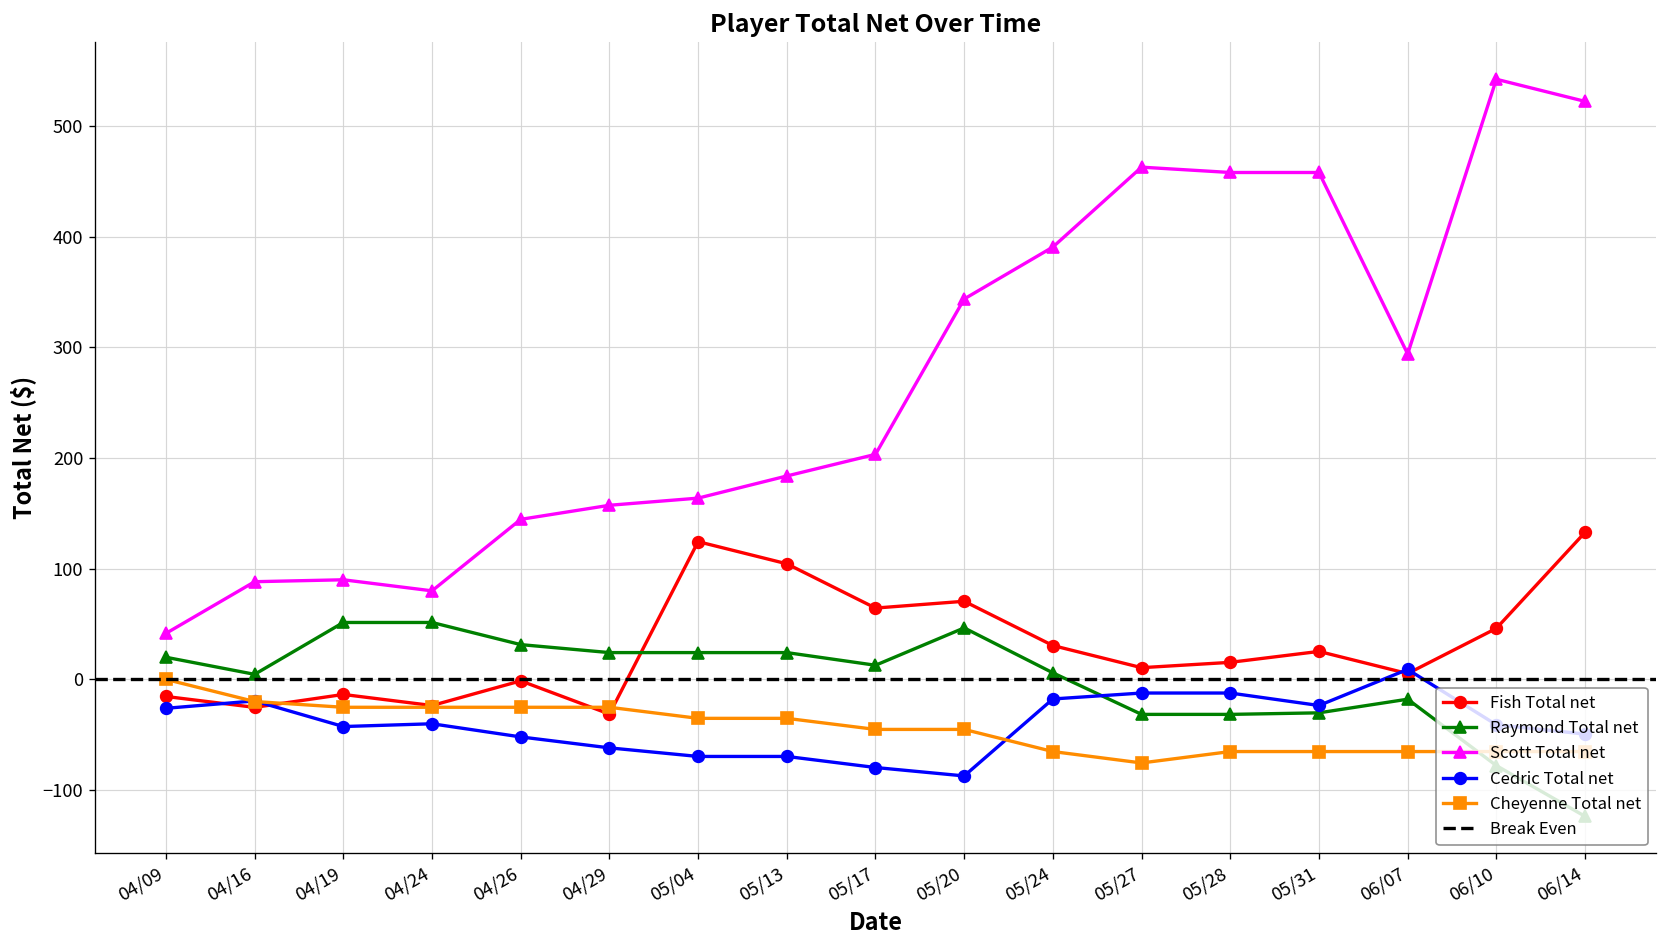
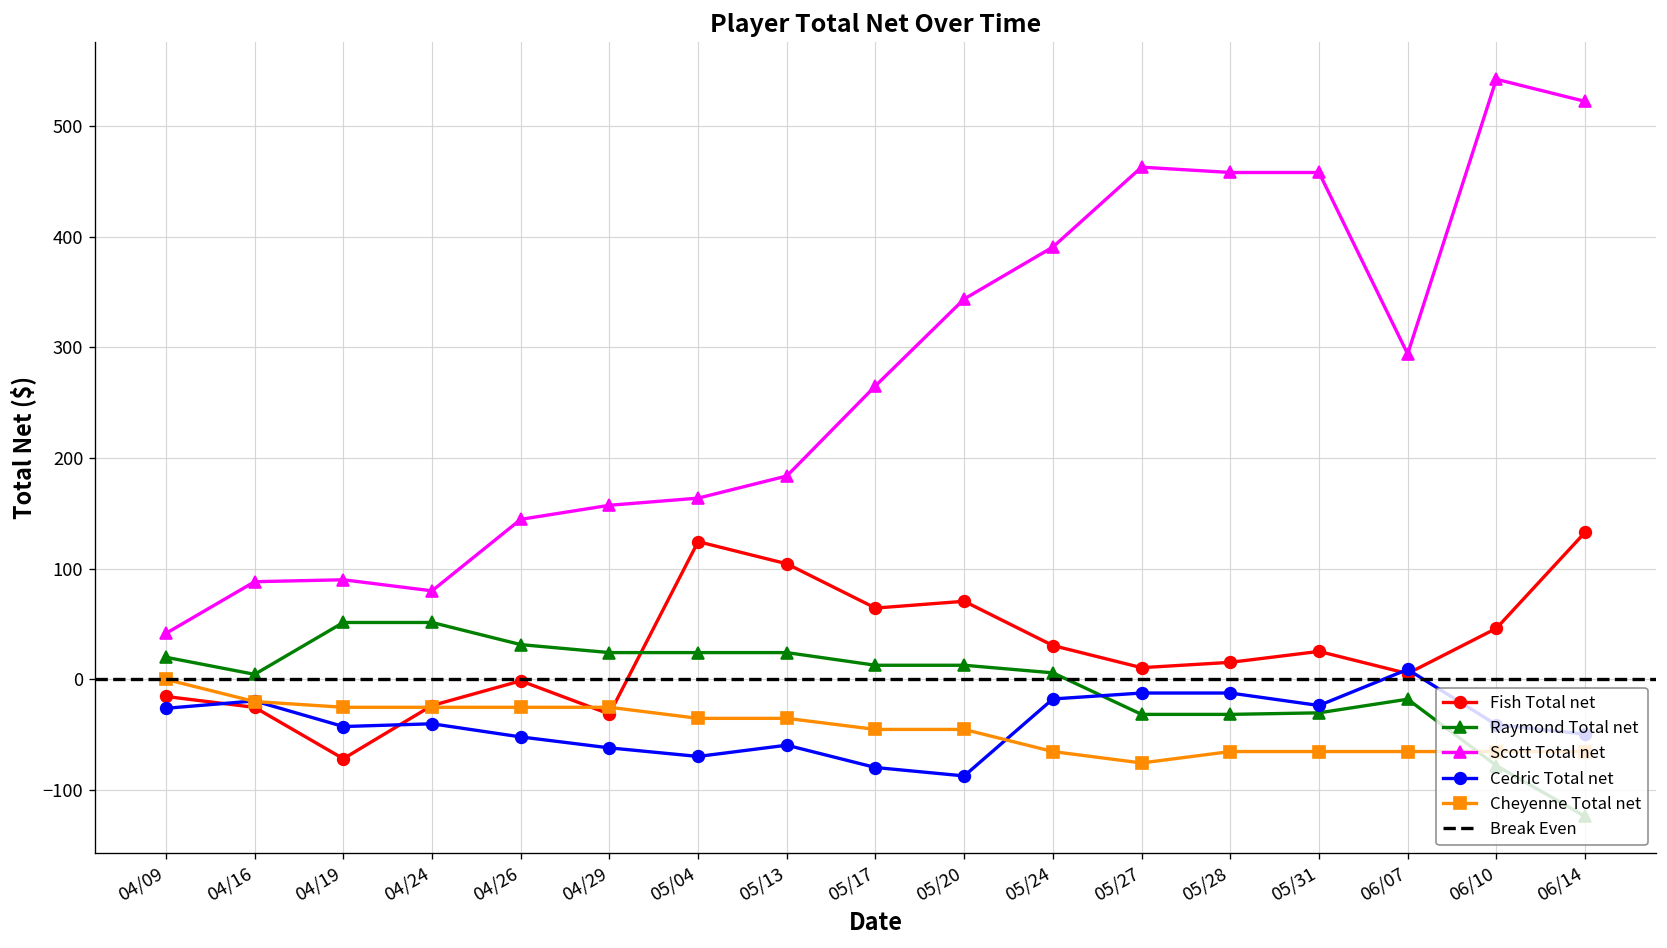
Fish Total net, 04/19: -10 -> -70
Cedric Total net, 05/13: -70 -> -60
Scott Total net, 05/17: 200 -> 270
Raymond Total net, 05/20: 50 -> 10
